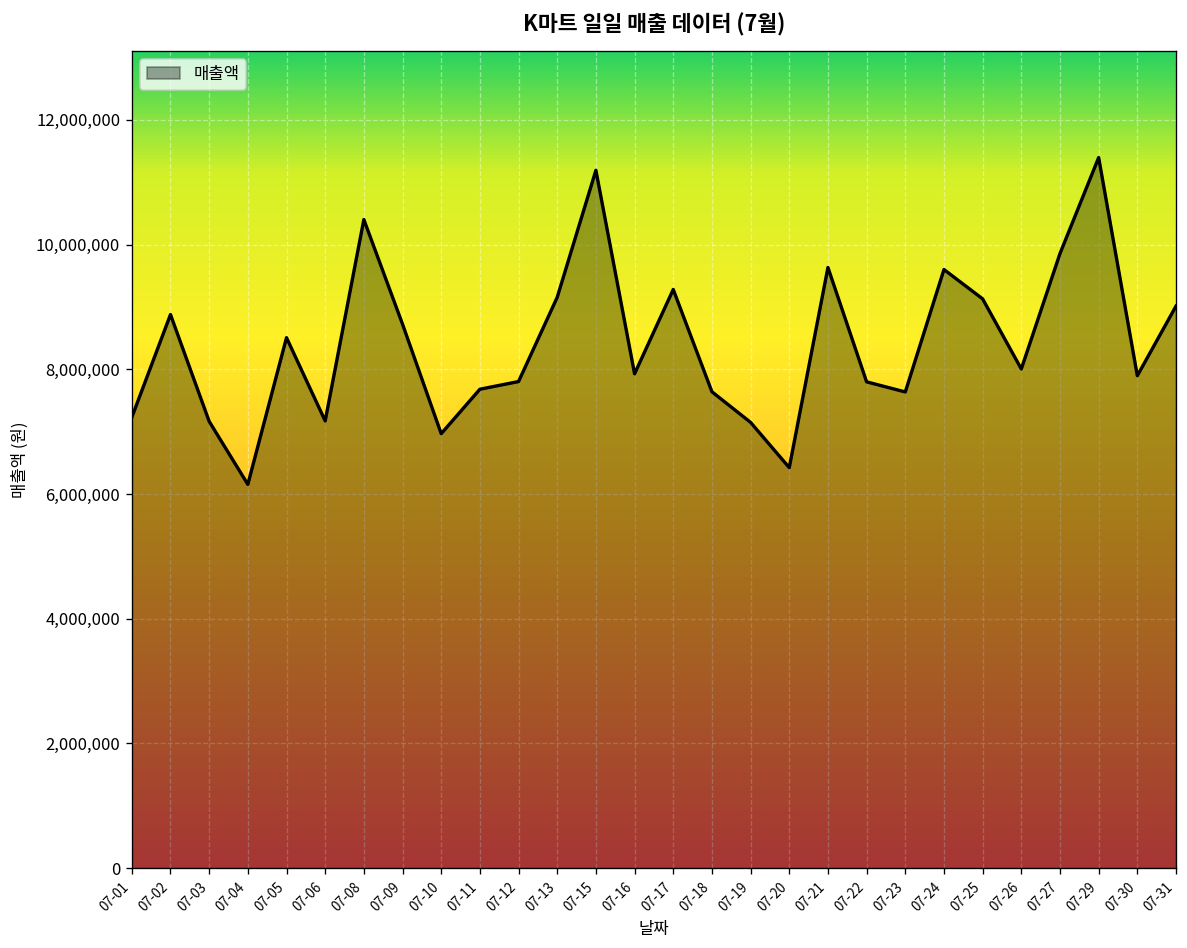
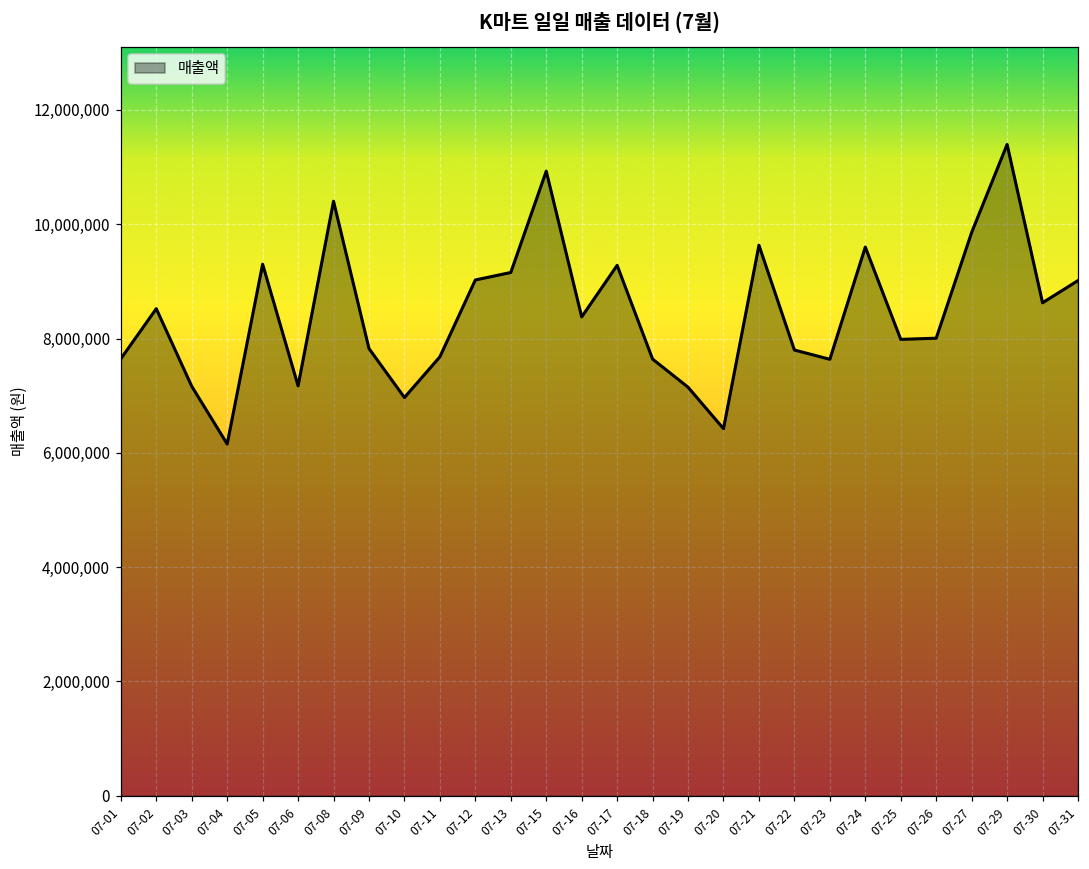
07-01: 7,200,000 -> 7,600,000
07-02: 8,900,000 -> 8,500,000
07-05: 8,500,000 -> 9,300,000
07-09: 8,700,000 -> 7,800,000
07-12: 7,800,000 -> 9,000,000
07-15: 11,200,000 -> 10,900,000
07-16: 7,900,000 -> 8,400,000
07-25: 9,100,000 -> 8,000,000
07-30: 7,900,000 -> 8,600,000
